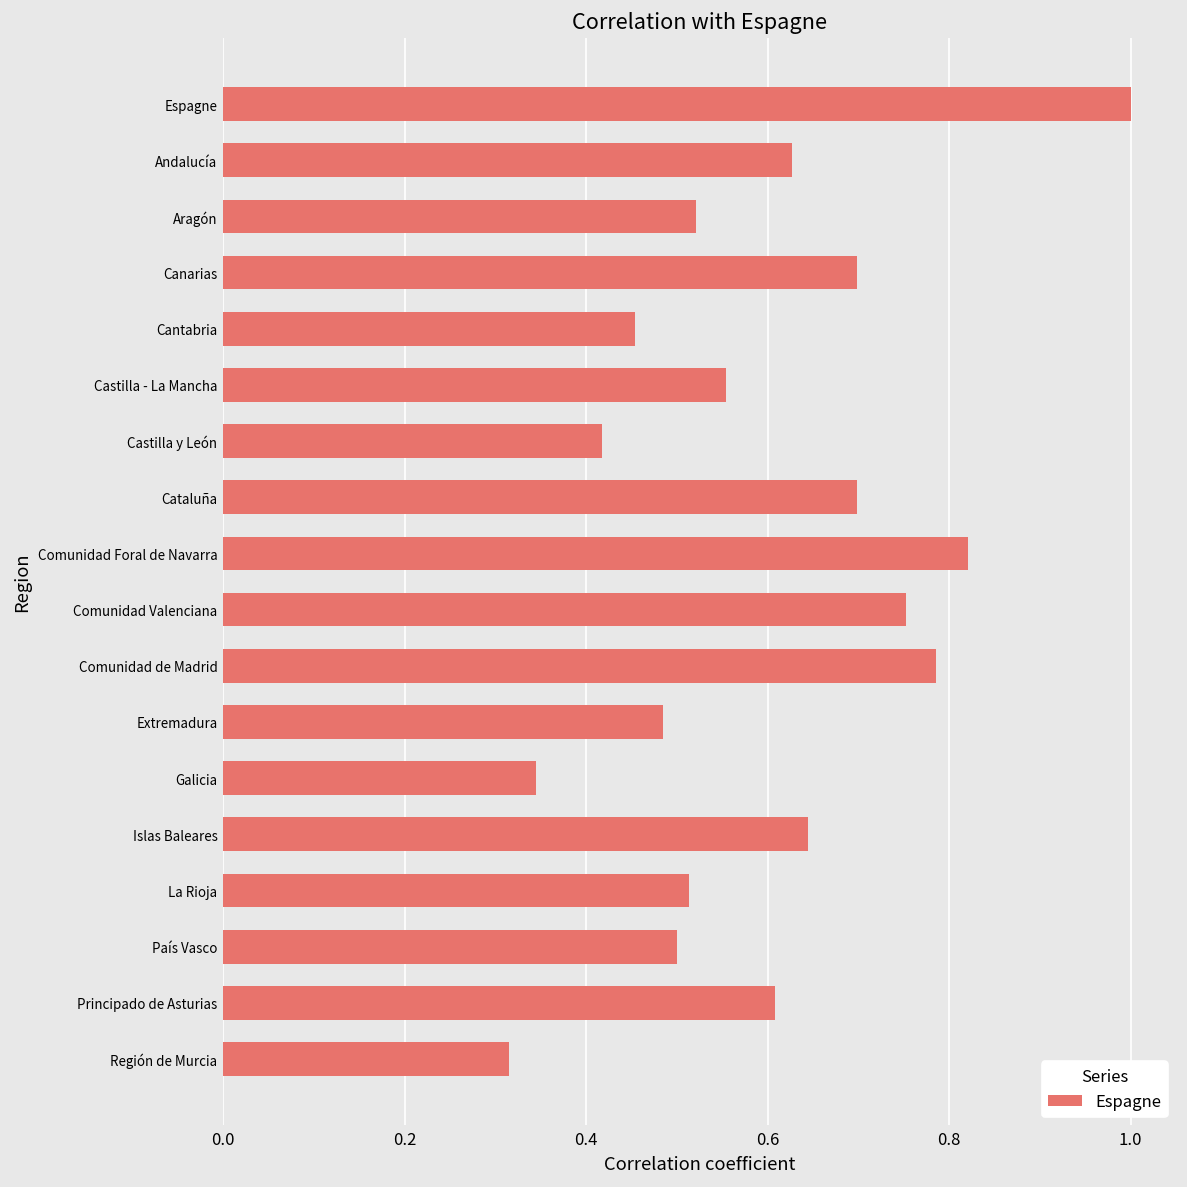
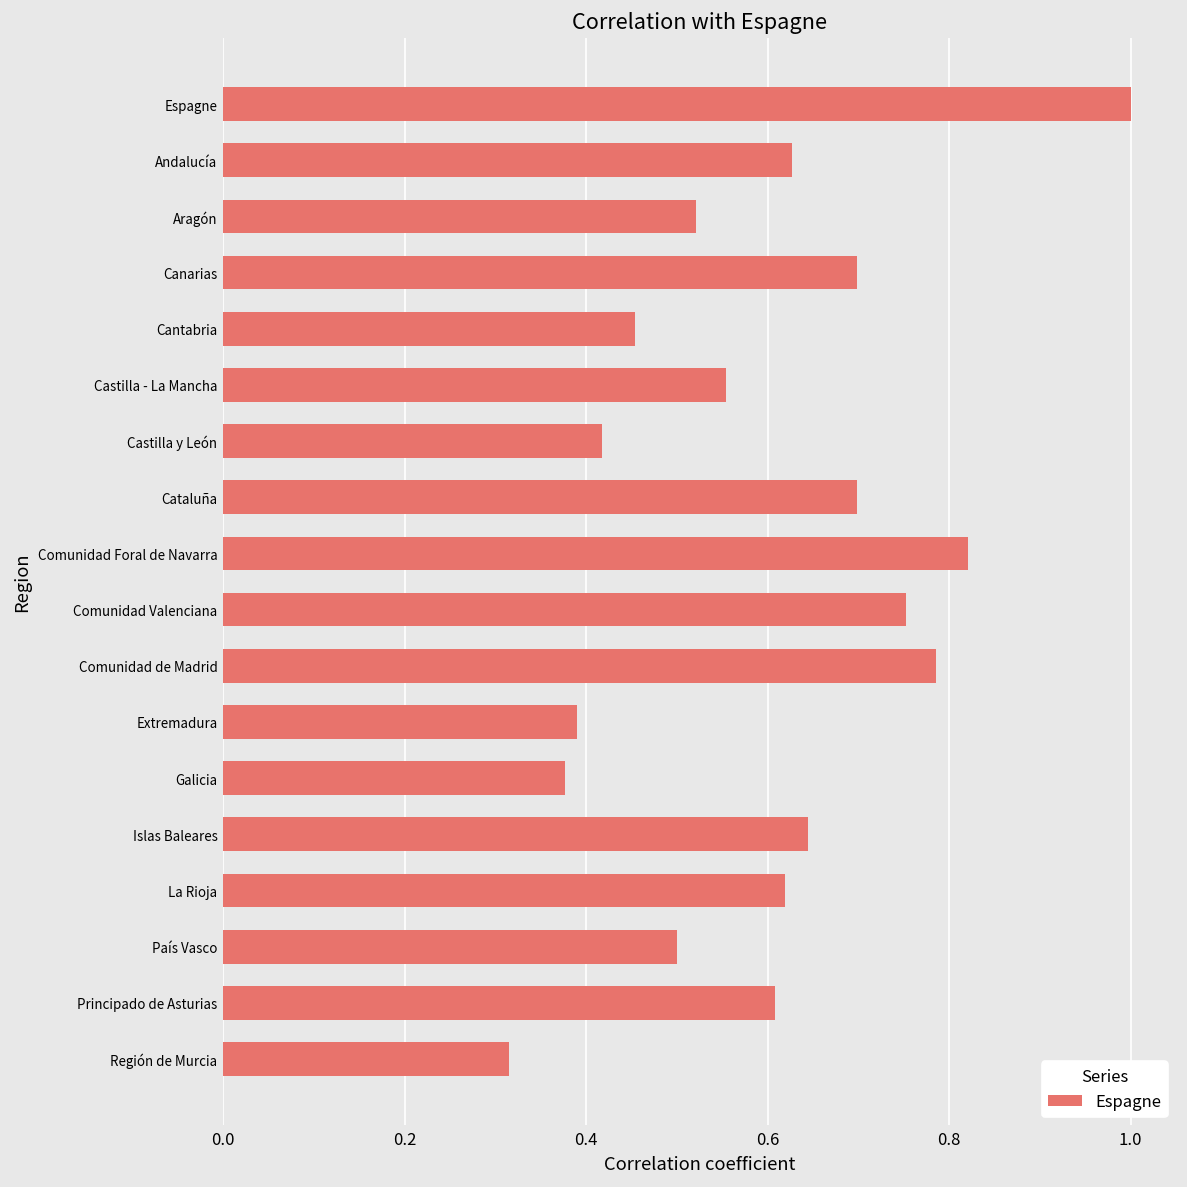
Extremadura: 0.49 -> 0.39
Galicia: 0.34 -> 0.38
La Rioja: 0.51 -> 0.62
